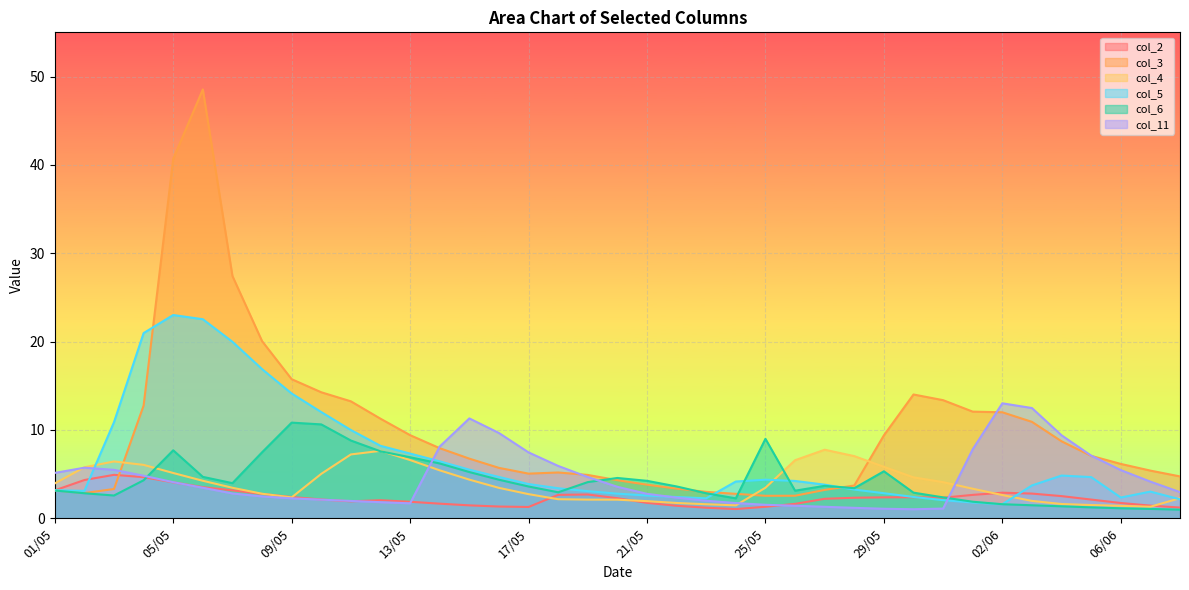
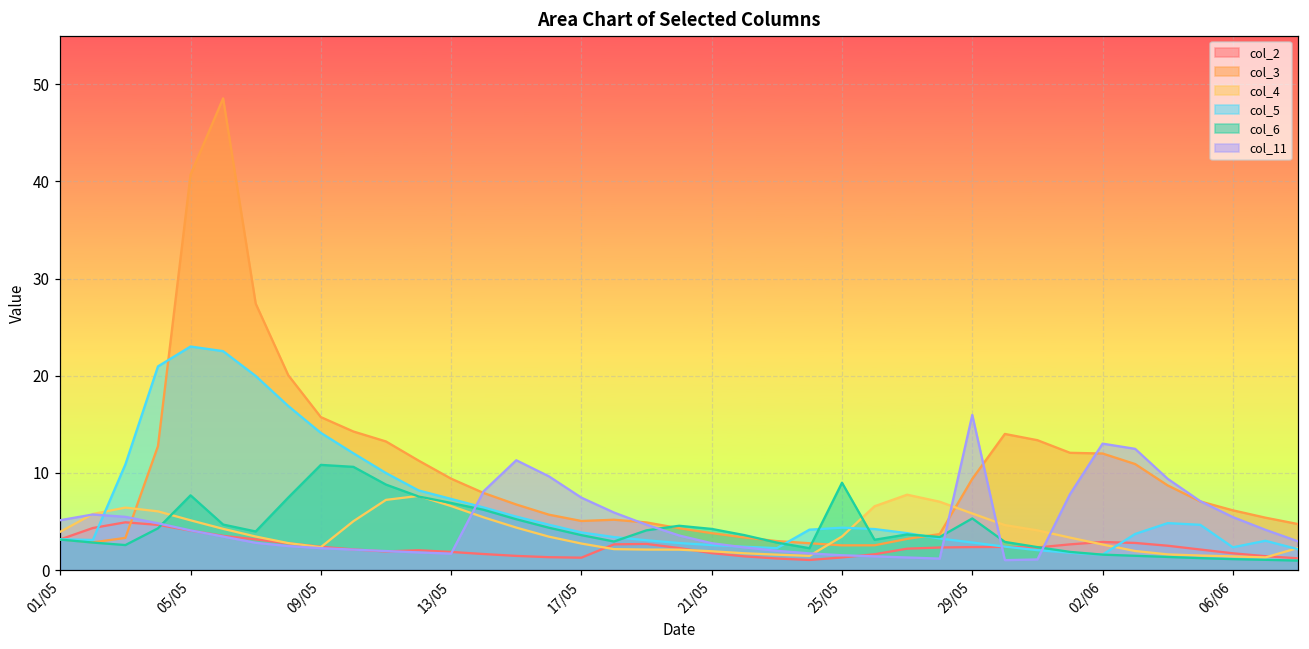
col_11, 29/05: 1 -> 16
